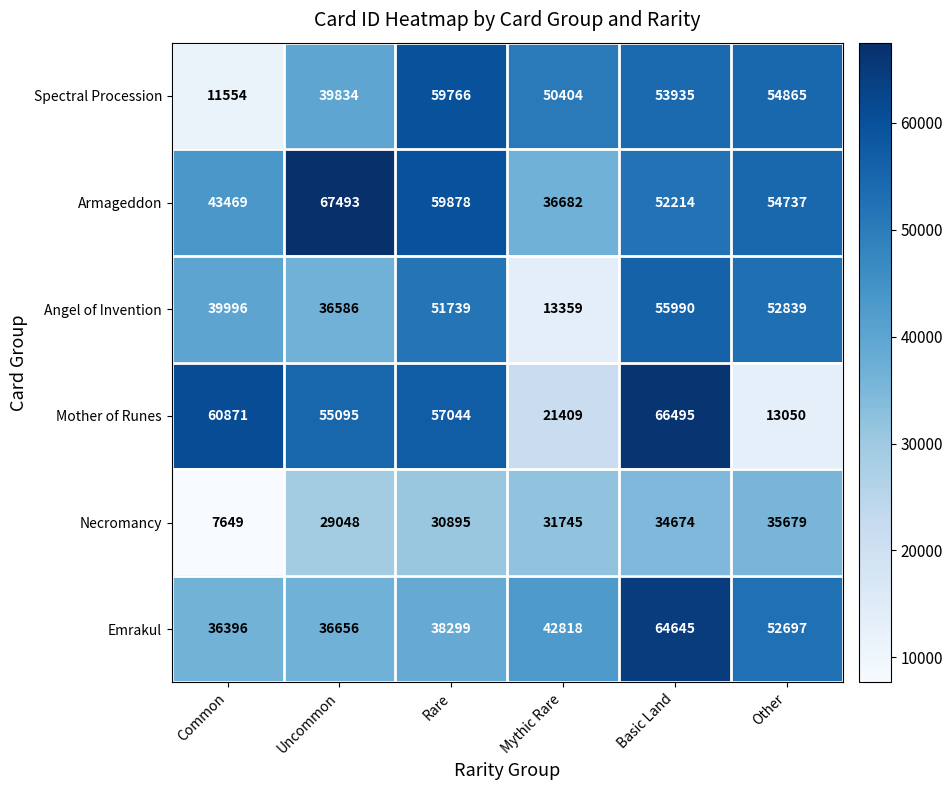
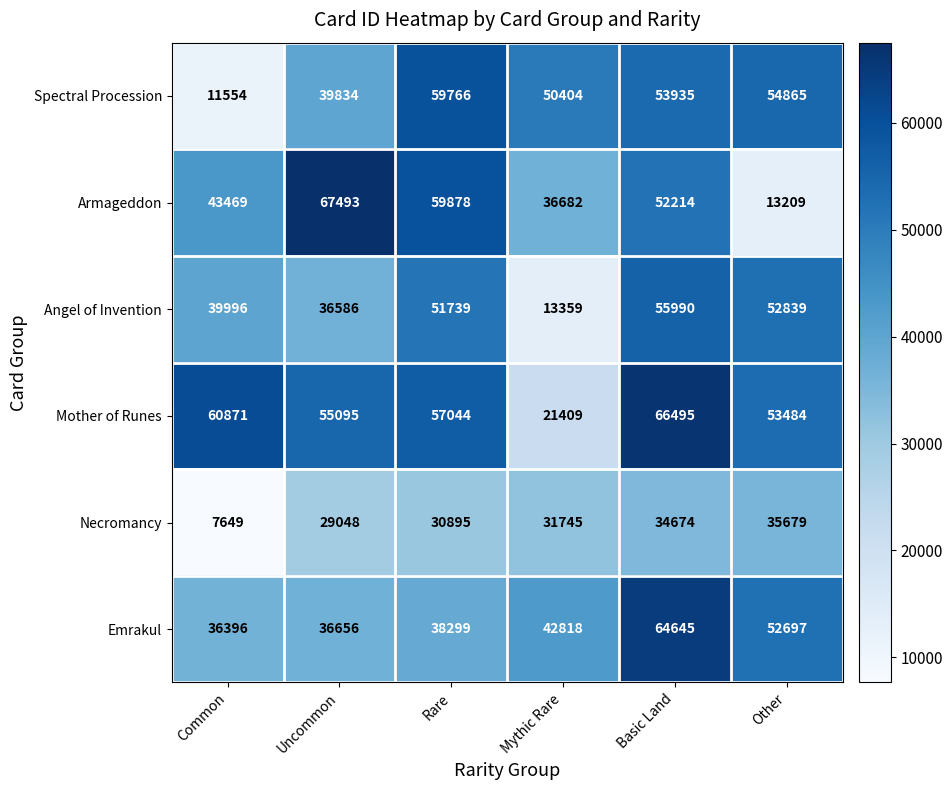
Armageddon, Other: 54737 -> 13209
Mother of Runes, Other: 13050 -> 53484
